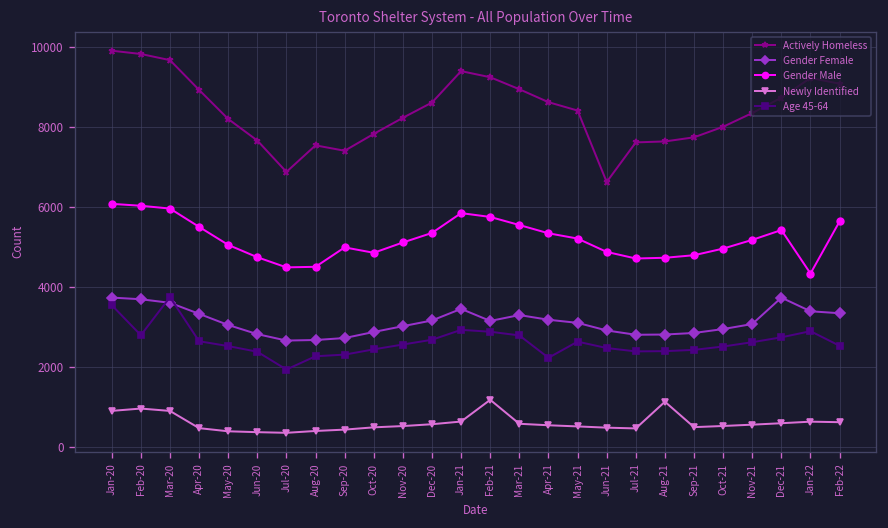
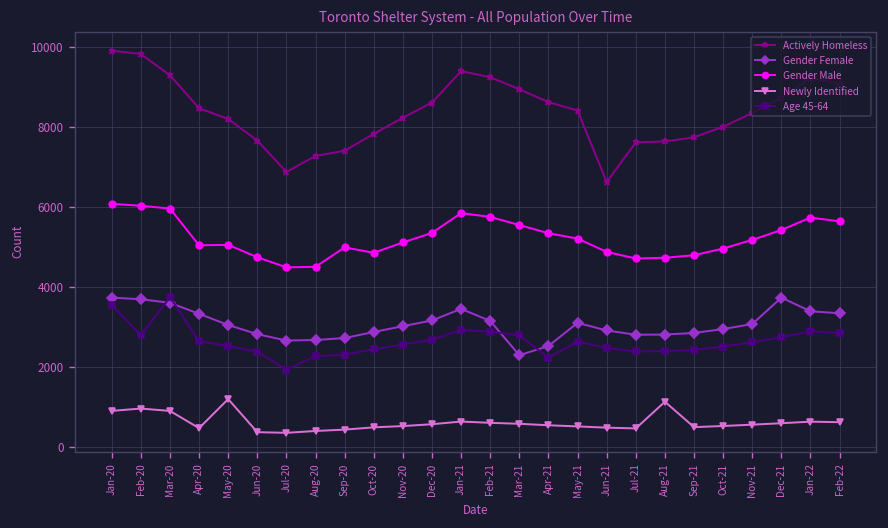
Actively Homeless, Mar-20: 9700 -> 9300
Actively Homeless, Apr-20: 8900 -> 8500
Gender Male, Apr-20: 5500 -> 5000
Newly Identified, May-20: 400 -> 1200
Actively Homeless, Aug-20: 7500 -> 7300
Newly Identified, Feb-21: 1200 -> 600
Gender Female, Mar-21: 3300 -> 2300
Gender Female, Apr-21: 3200 -> 2500
Gender Male, Jan-22: 4300 -> 5700
Age 45-64, Feb-22: 2500 -> 2900
